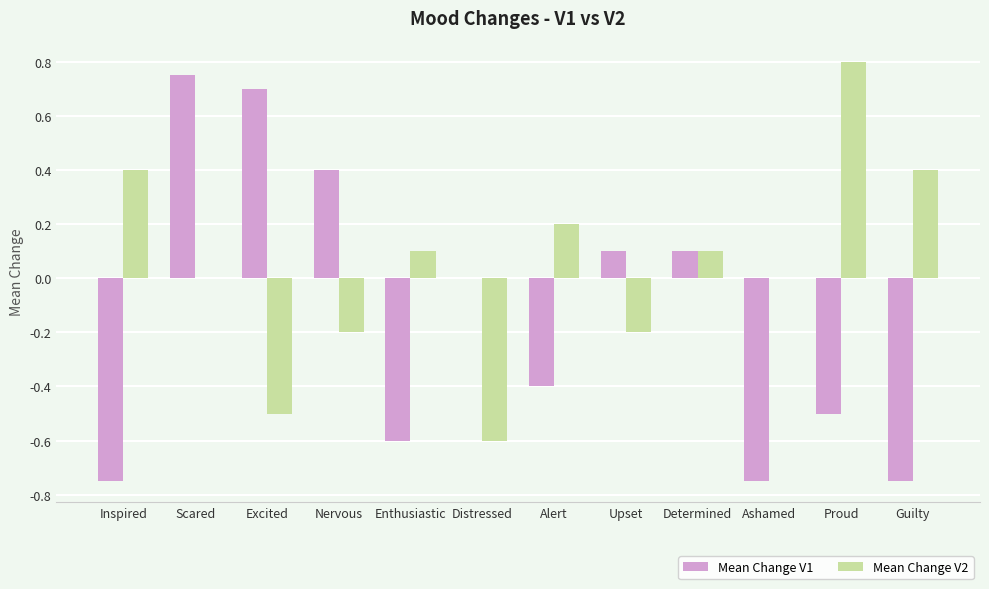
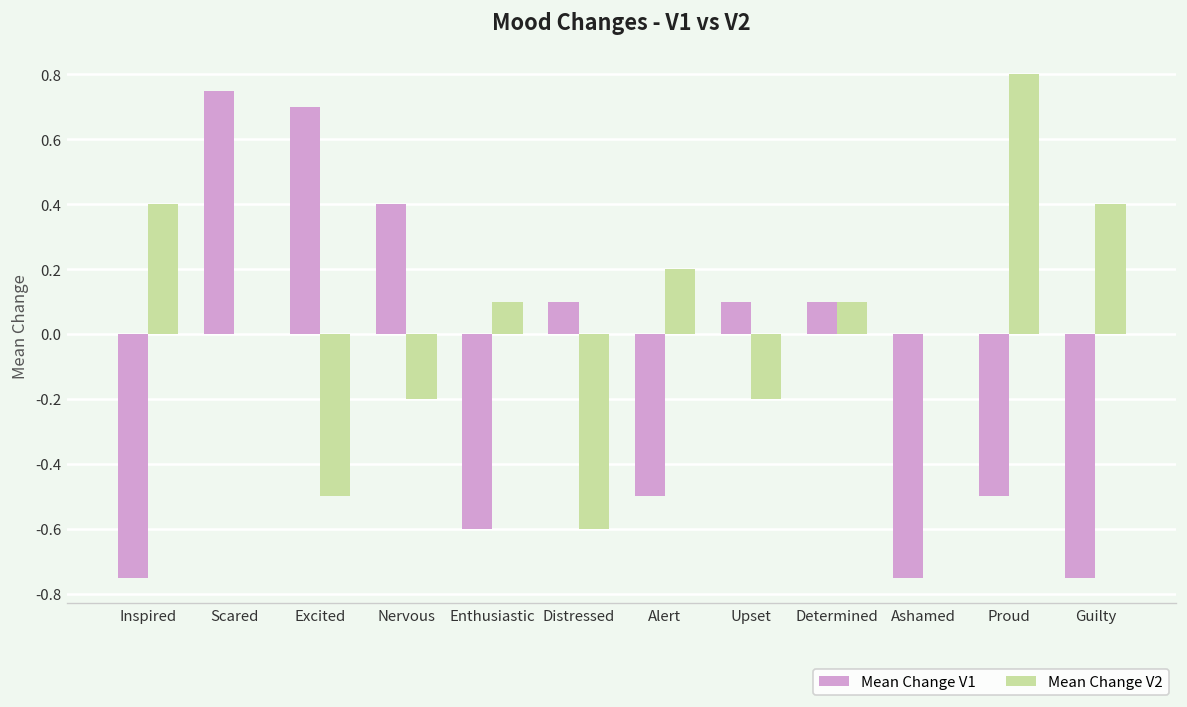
Mean Change V1, Distressed: 0.0 -> 0.1
Mean Change V1, Alert: -0.4 -> -0.5
